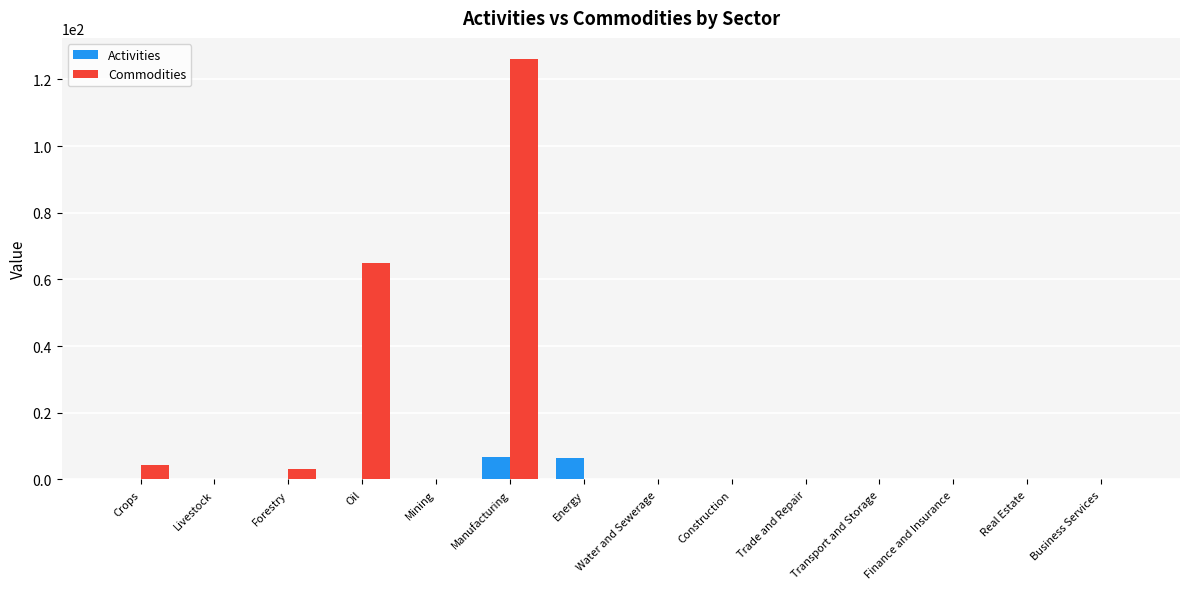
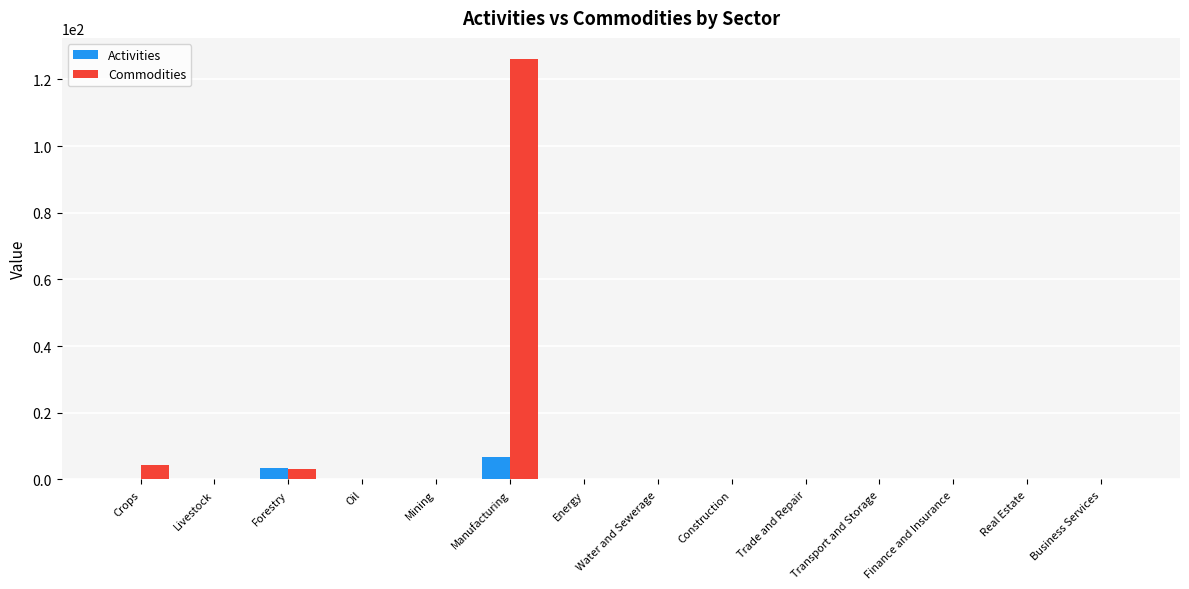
Activities, Forestry: 0 -> 3
Commodities, Oil: 65 -> 0
Activities, Energy: 7 -> 0
